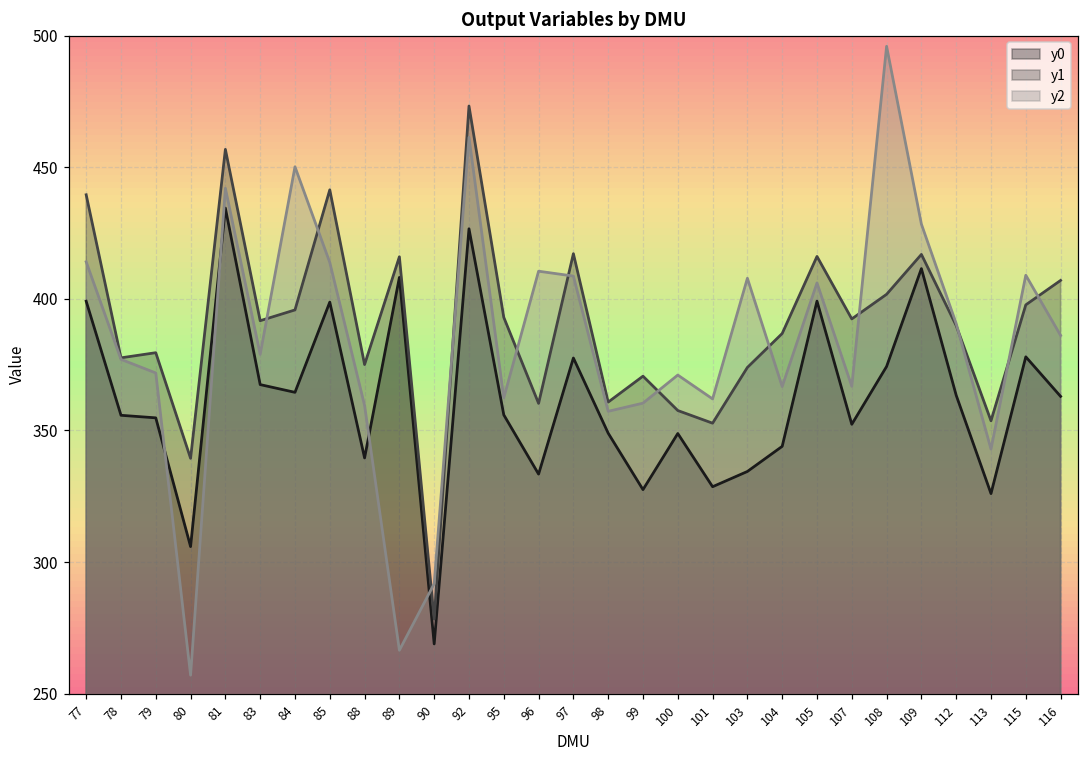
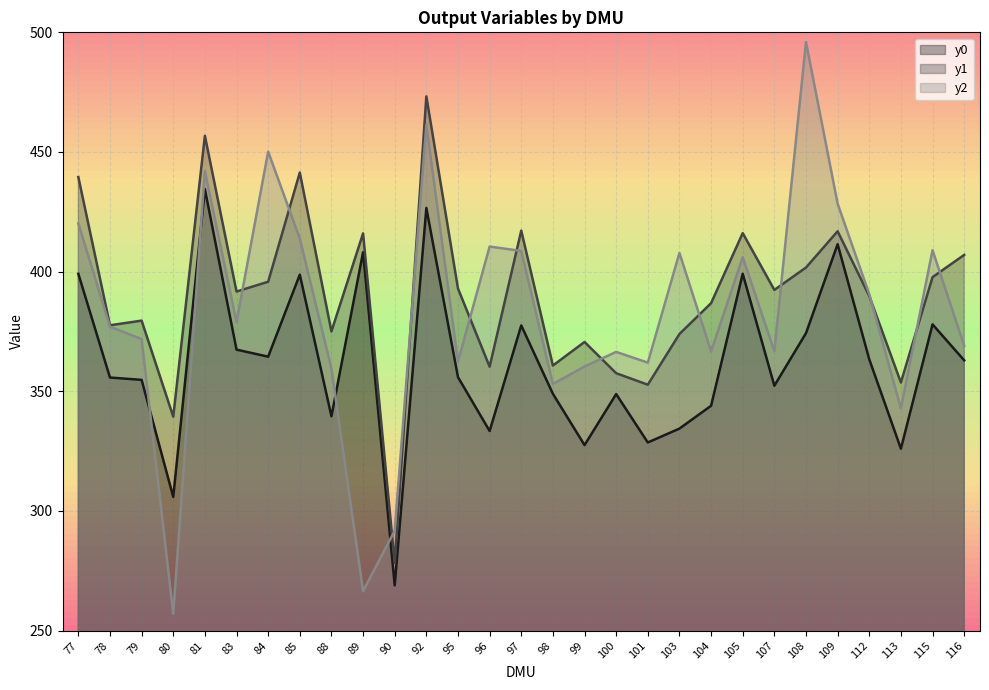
y2, 77: 414 -> 420
y2, 98: 357 -> 353
y2, 100: 371 -> 366
y2, 116: 386 -> 369
